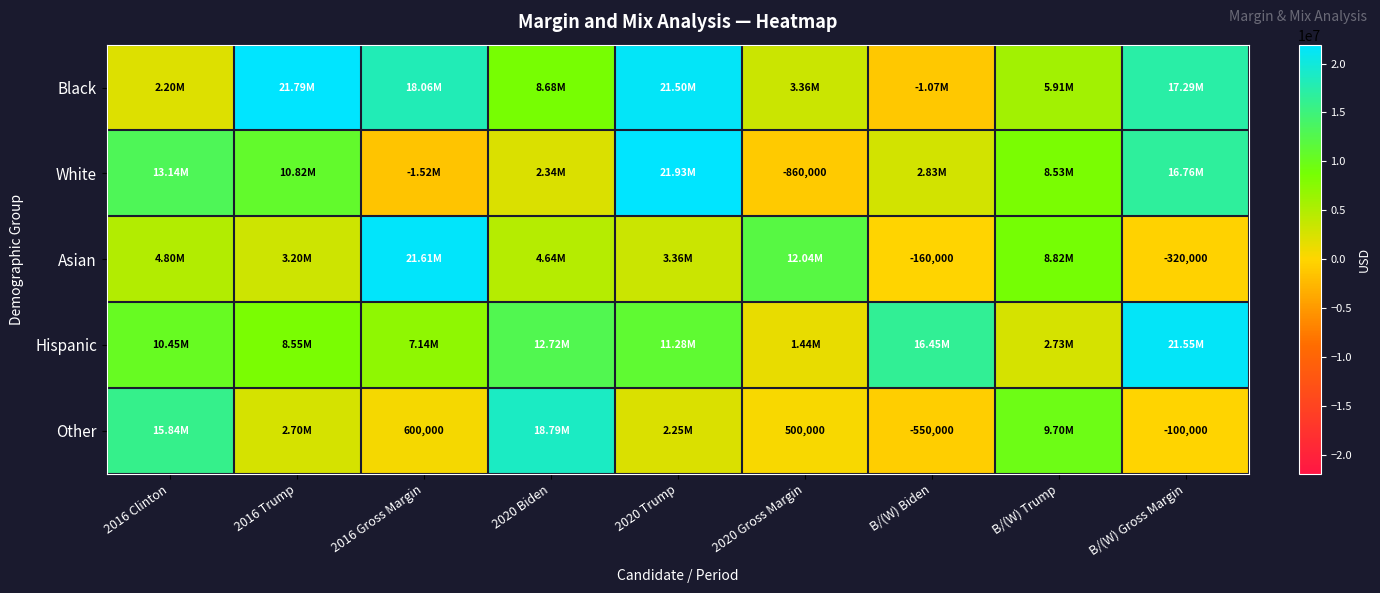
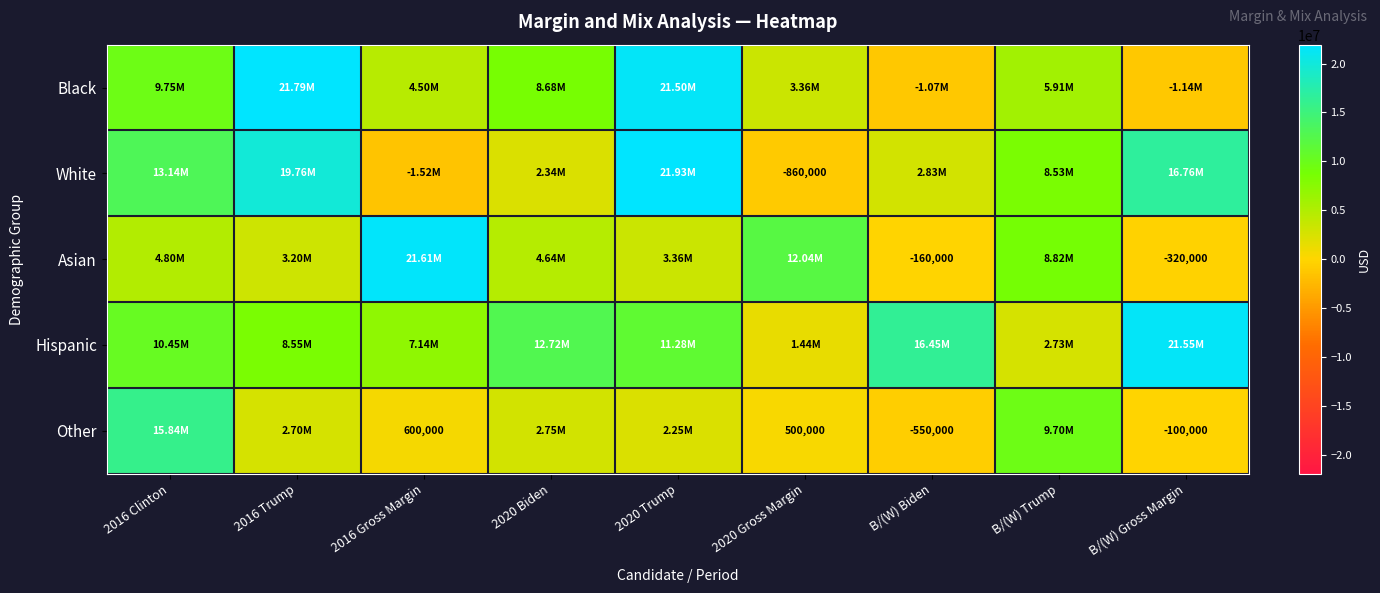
Black, 2016 Clinton: 2.20M -> 9.75M
Black, 2016 Gross Margin: 18.06M -> 4.50M
Black, B/(W) Gross Margin: 17.29M -> -1.14M
White, 2016 Trump: 10.82M -> 19.76M
Other, 2020 Biden: 18.79M -> 2.75M
